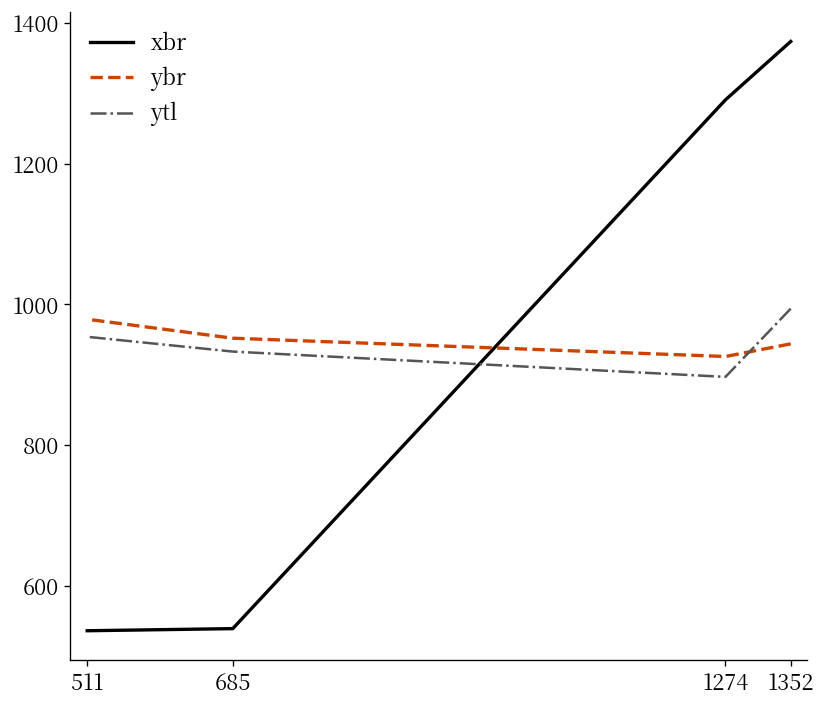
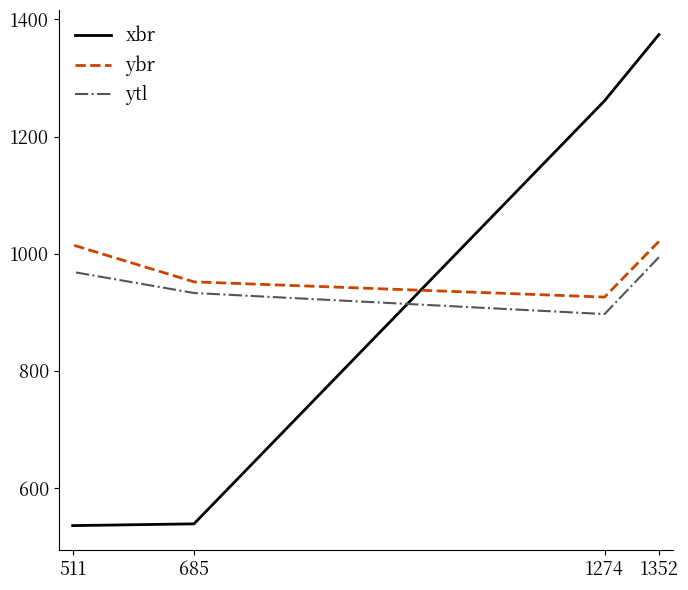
ybr, 511: 980 -> 1020
ytl, 511: 950 -> 970
xbr, 1274: 1290 -> 1260
ybr, 1352: 940 -> 1020
